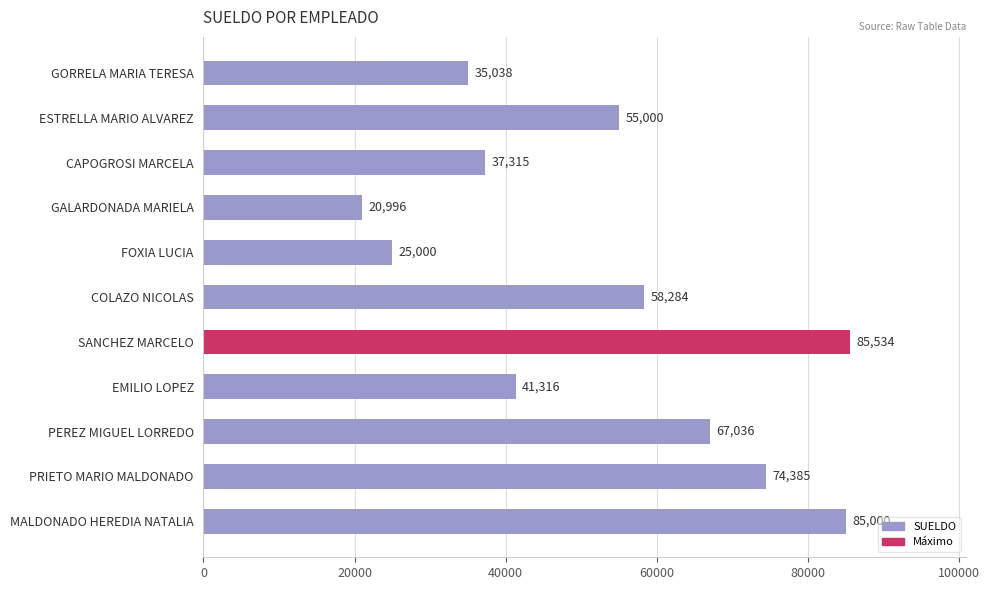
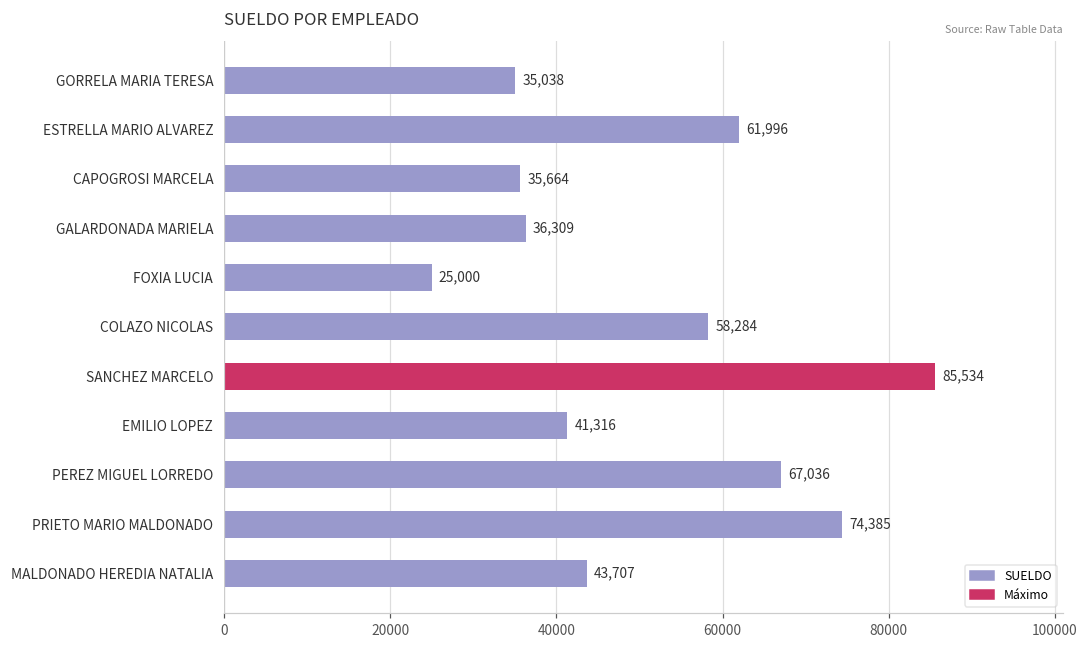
ESTRELLA MARIO ALVAREZ: 55,000 -> 61,996
CAPOGROSI MARCELA: 37,315 -> 35,664
GALARDONADA MARIELA: 20,996 -> 36,309
MALDONADO HEREDIA NATALIA: 85000 -> 44000
